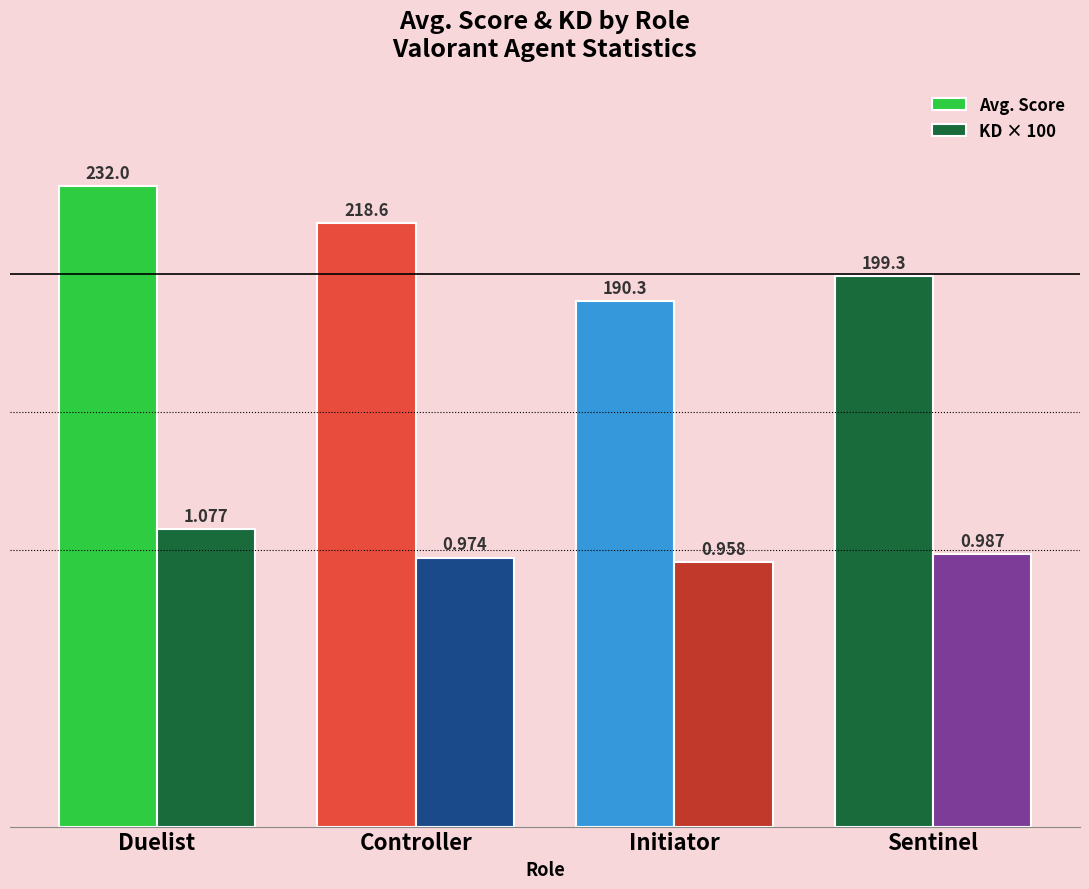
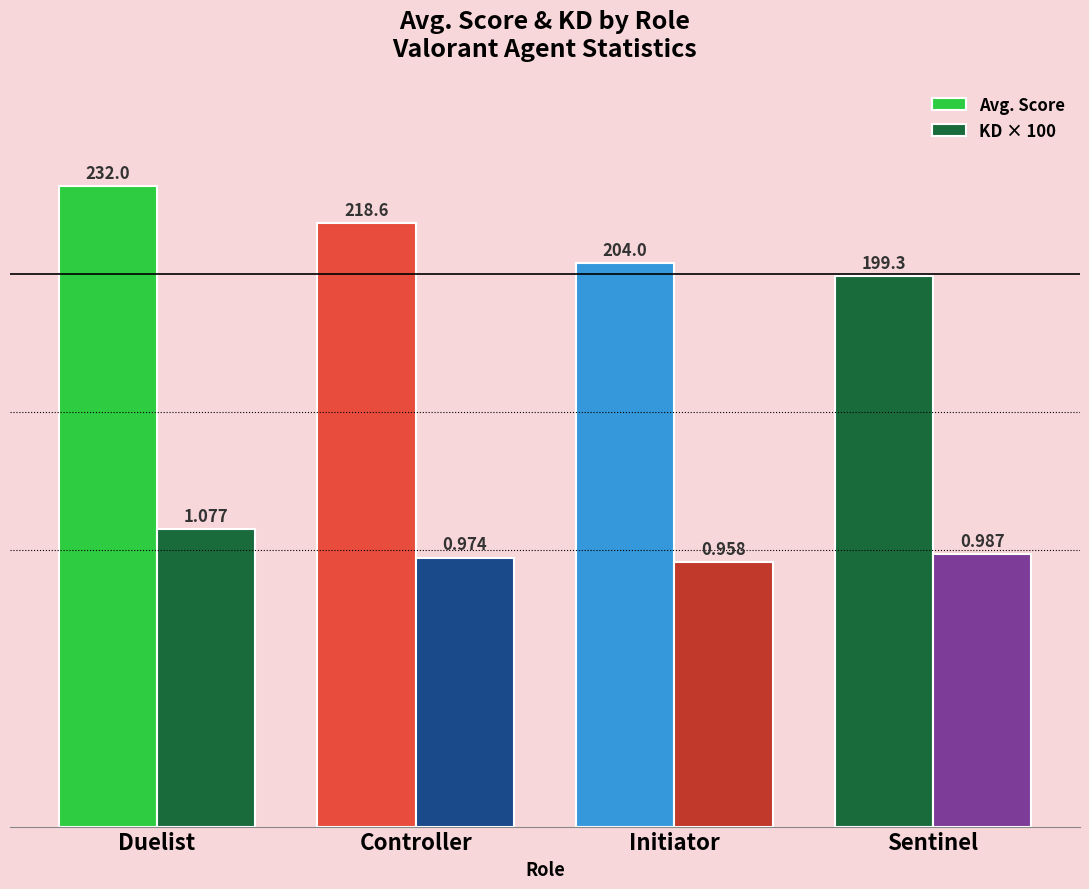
Avg. Score, Initiator: 190.3 -> 204.0
